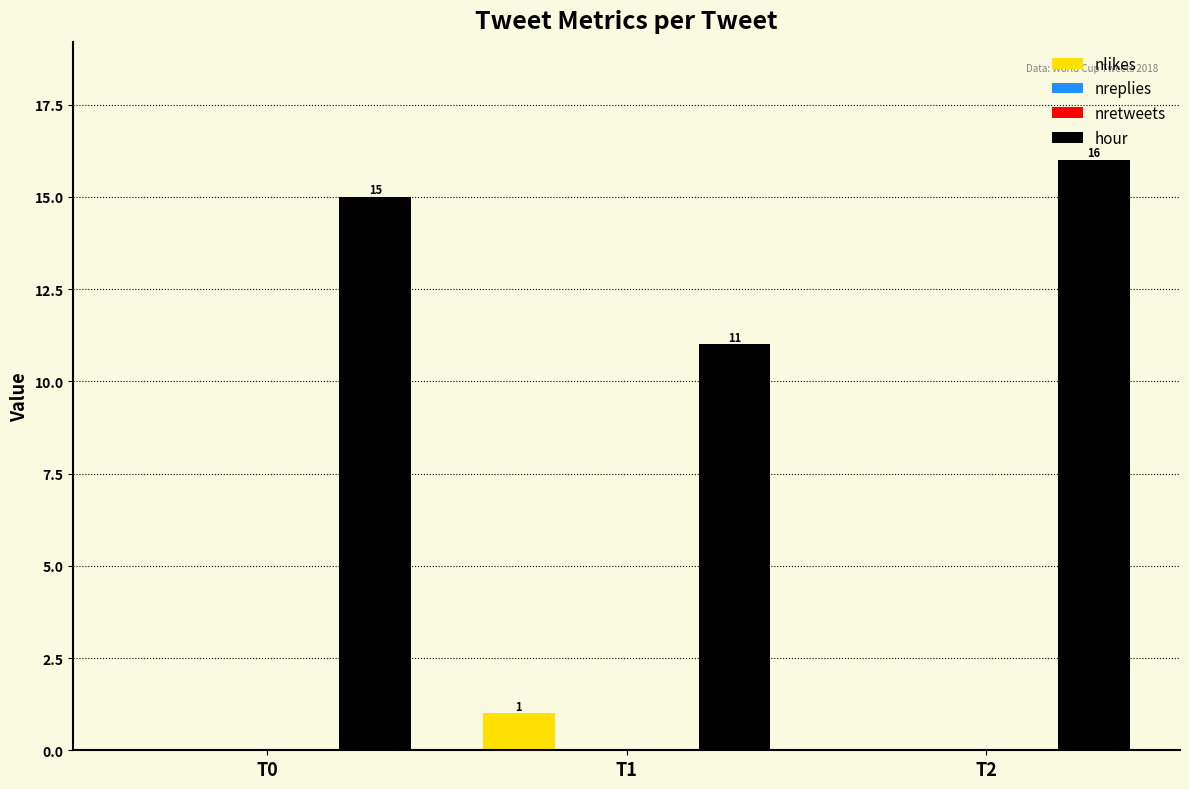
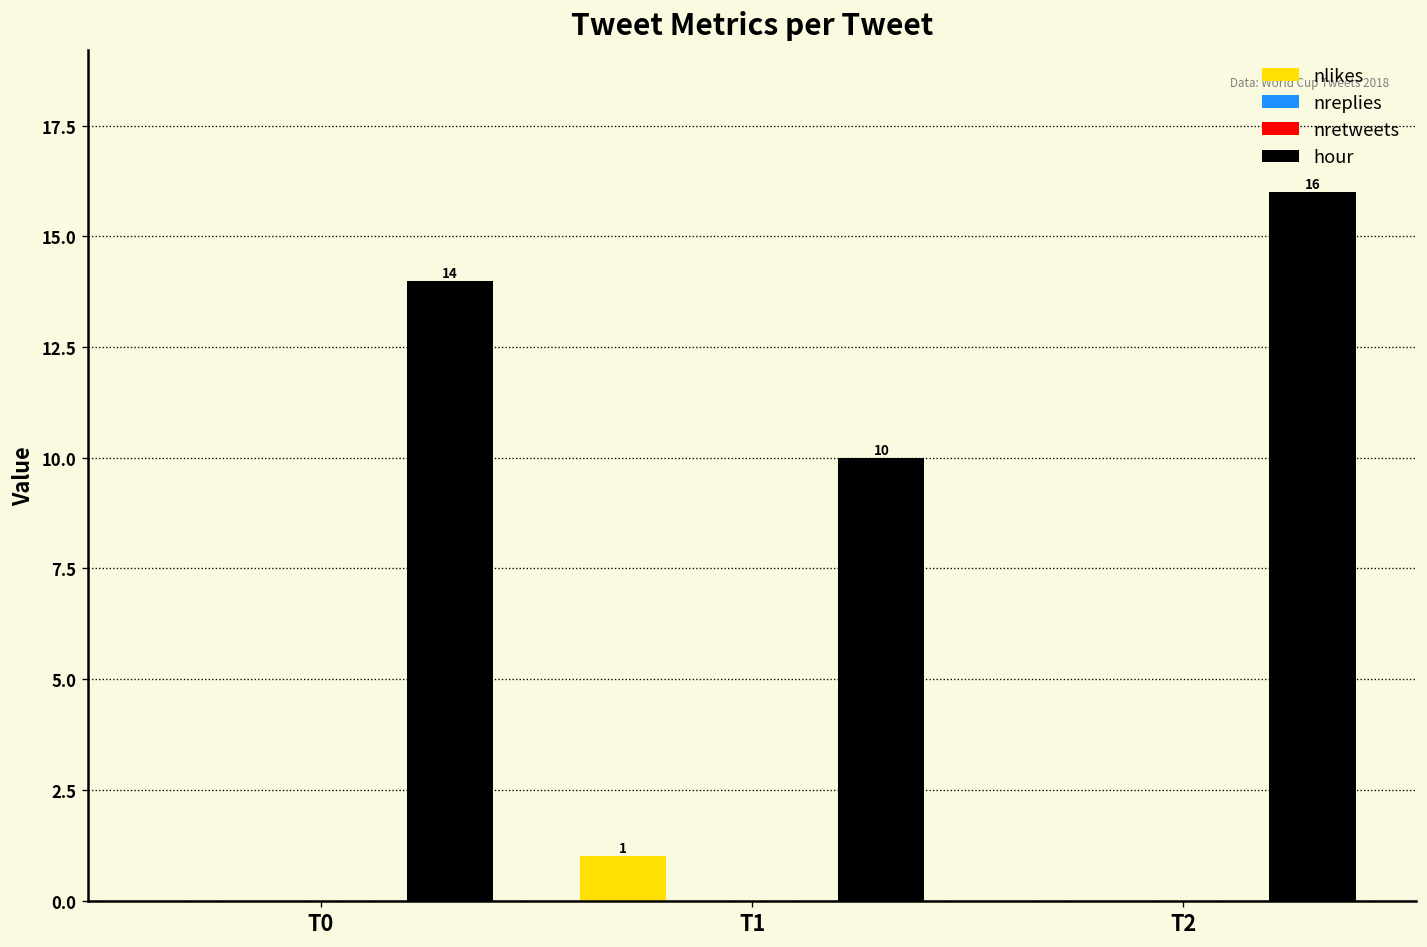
hour, T0: 15 -> 14
hour, T1: 11 -> 10
